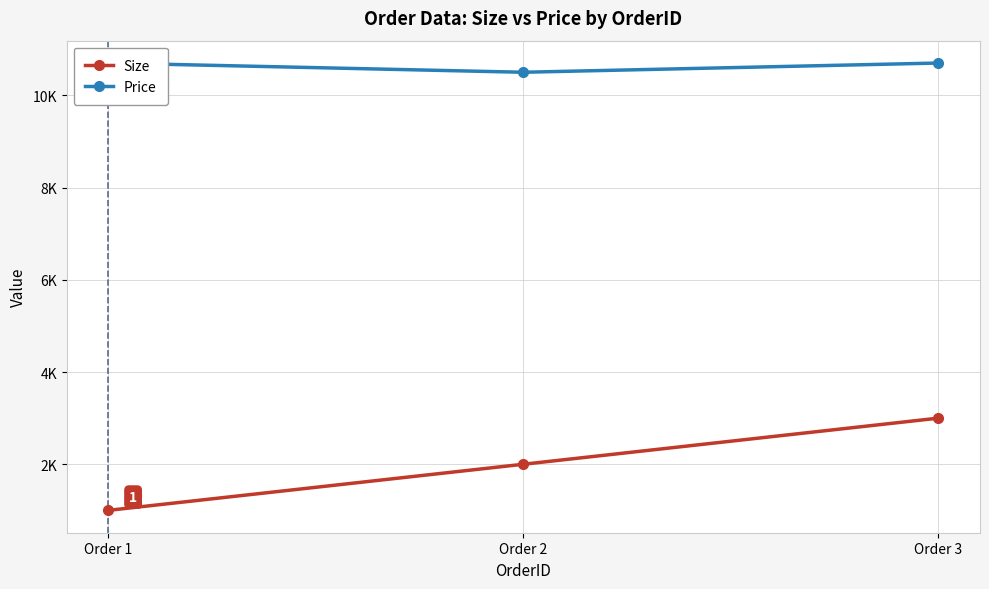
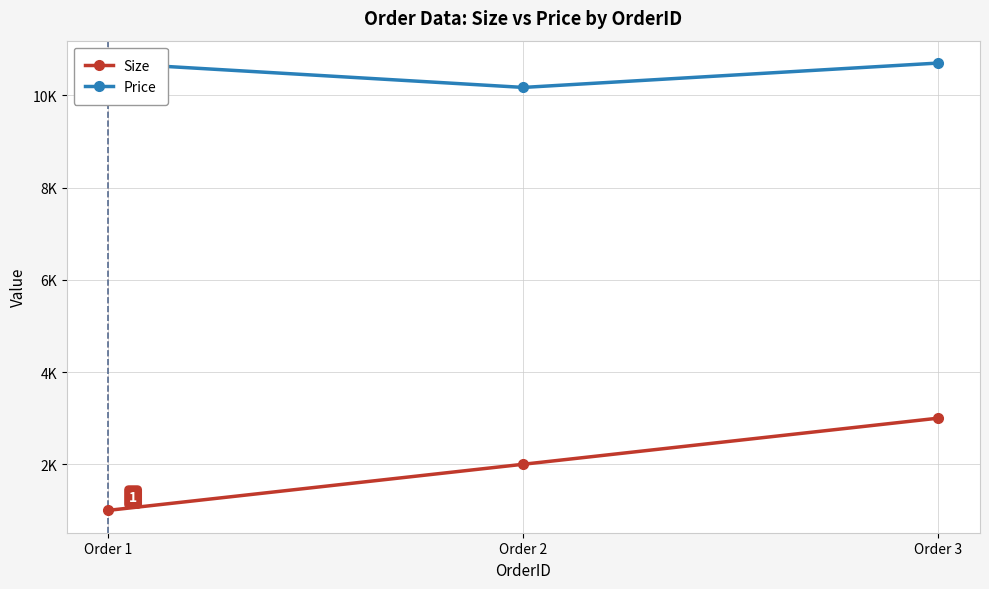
Price, Order 2: 10500 -> 10200
